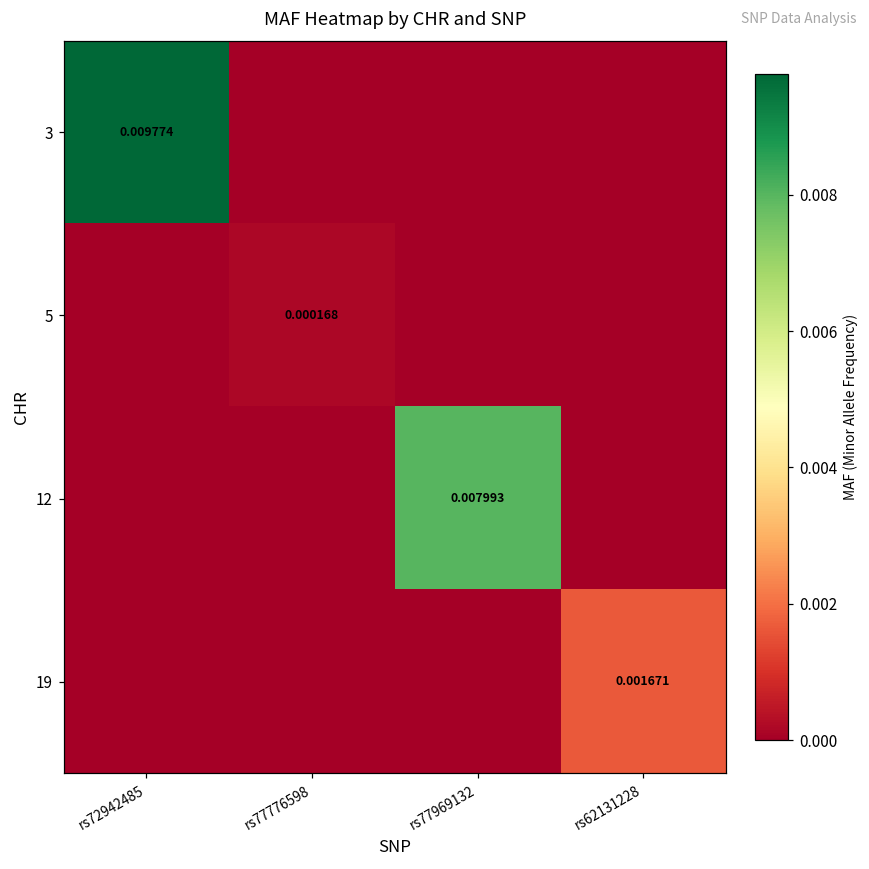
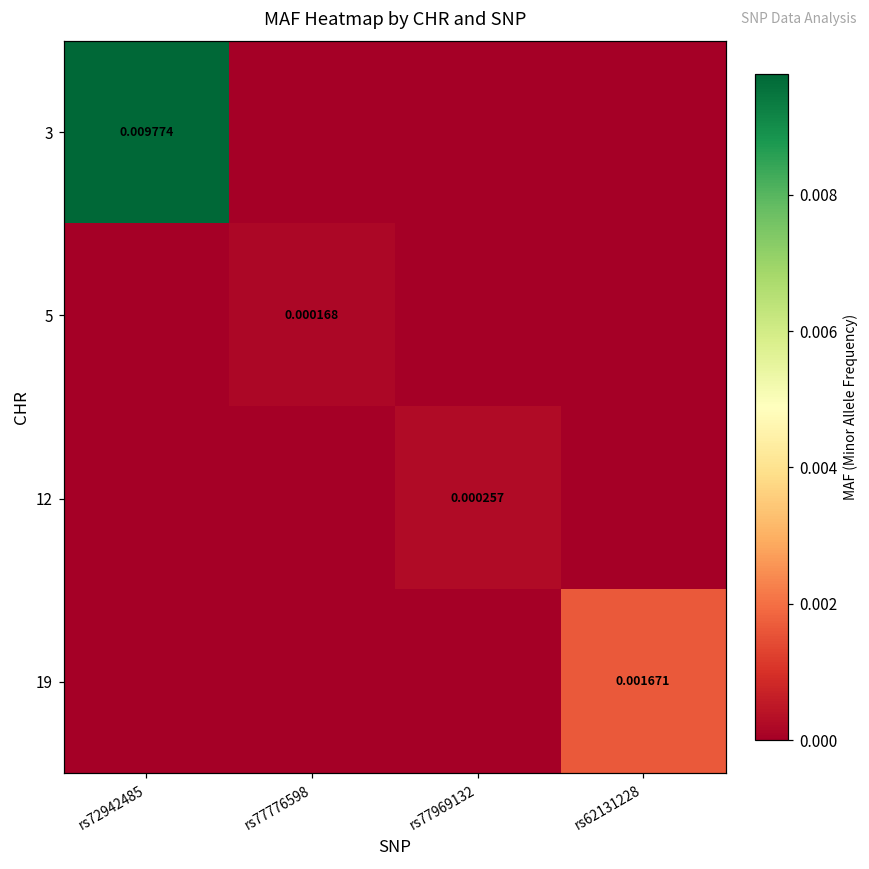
12, rs77969132: 0.007993 -> 0.000257
